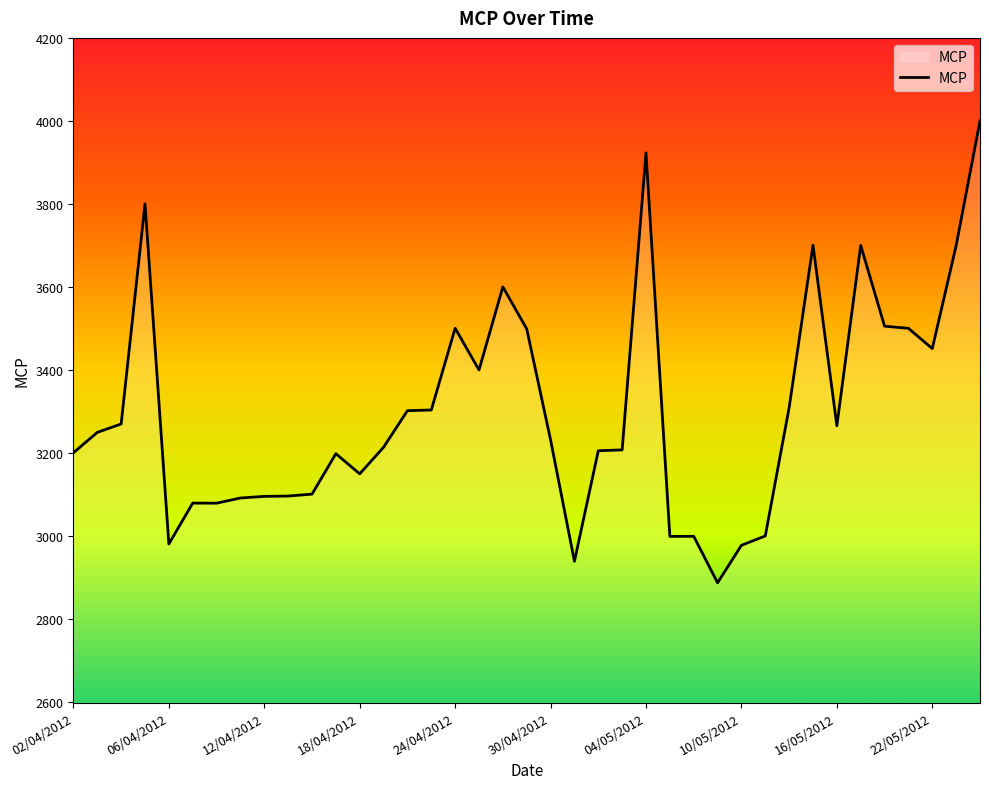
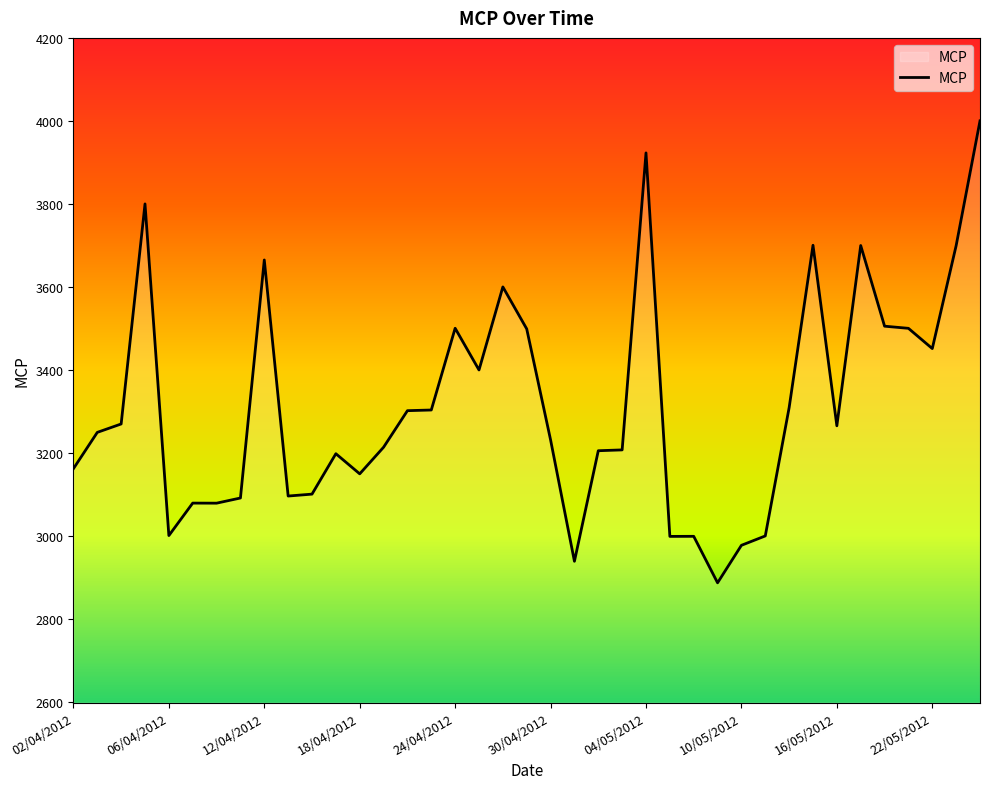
02/04/2012: 3200 -> 3160
06/04/2012: 2980 -> 3000
12/04/2012: 3100 -> 3670
